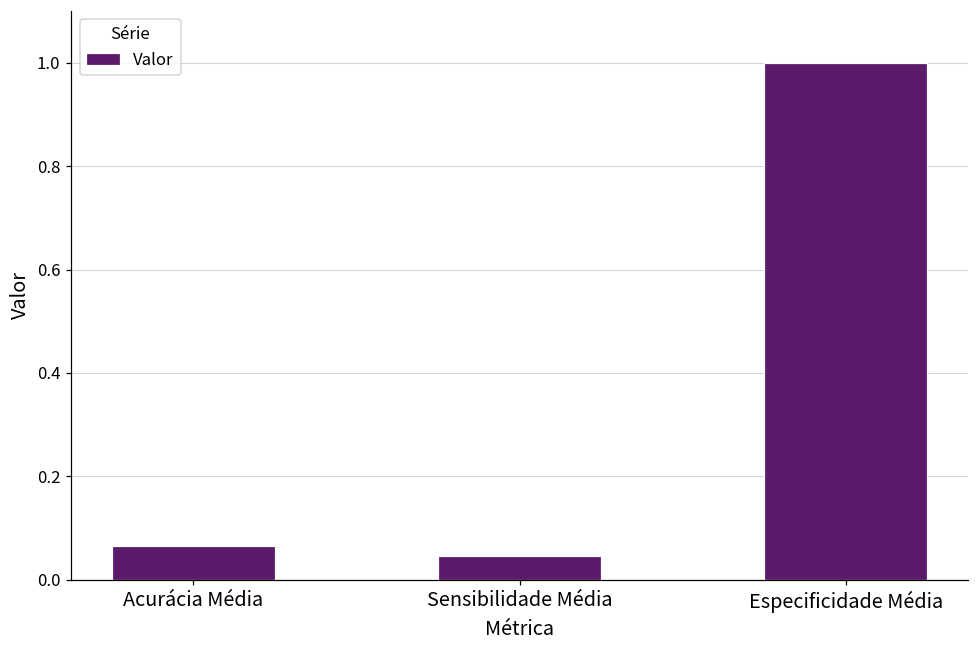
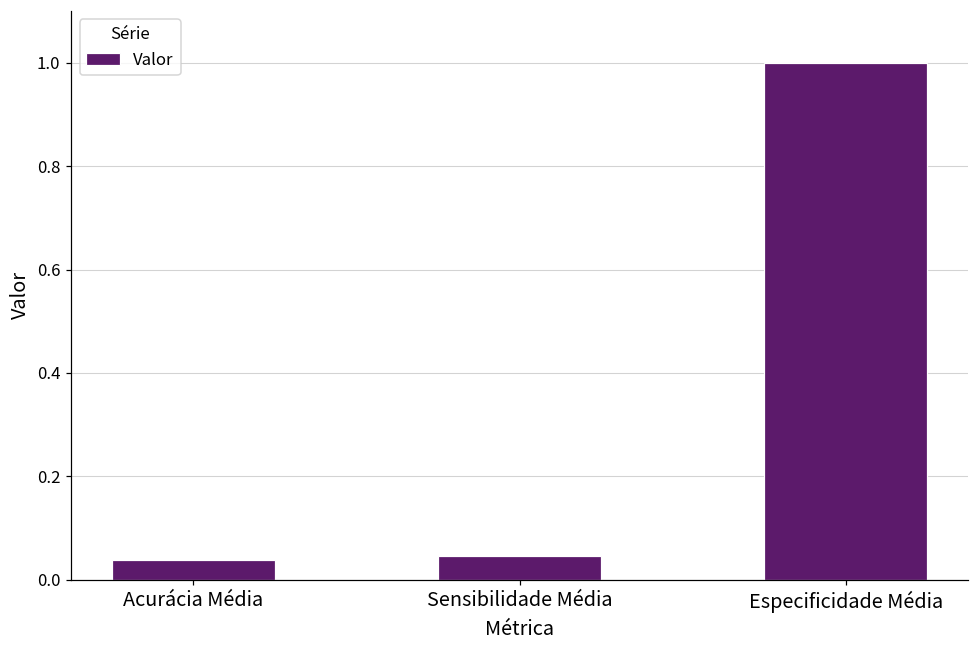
Acurácia Média: 0.07 -> 0.04
